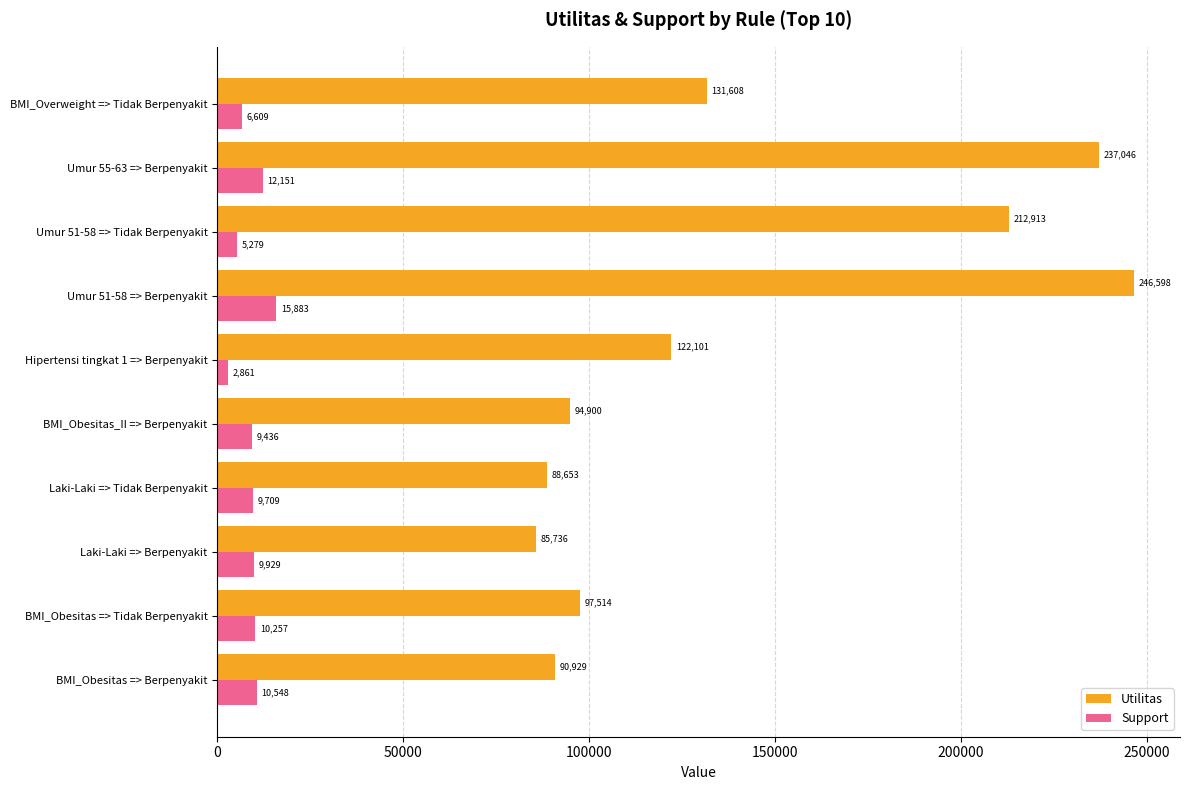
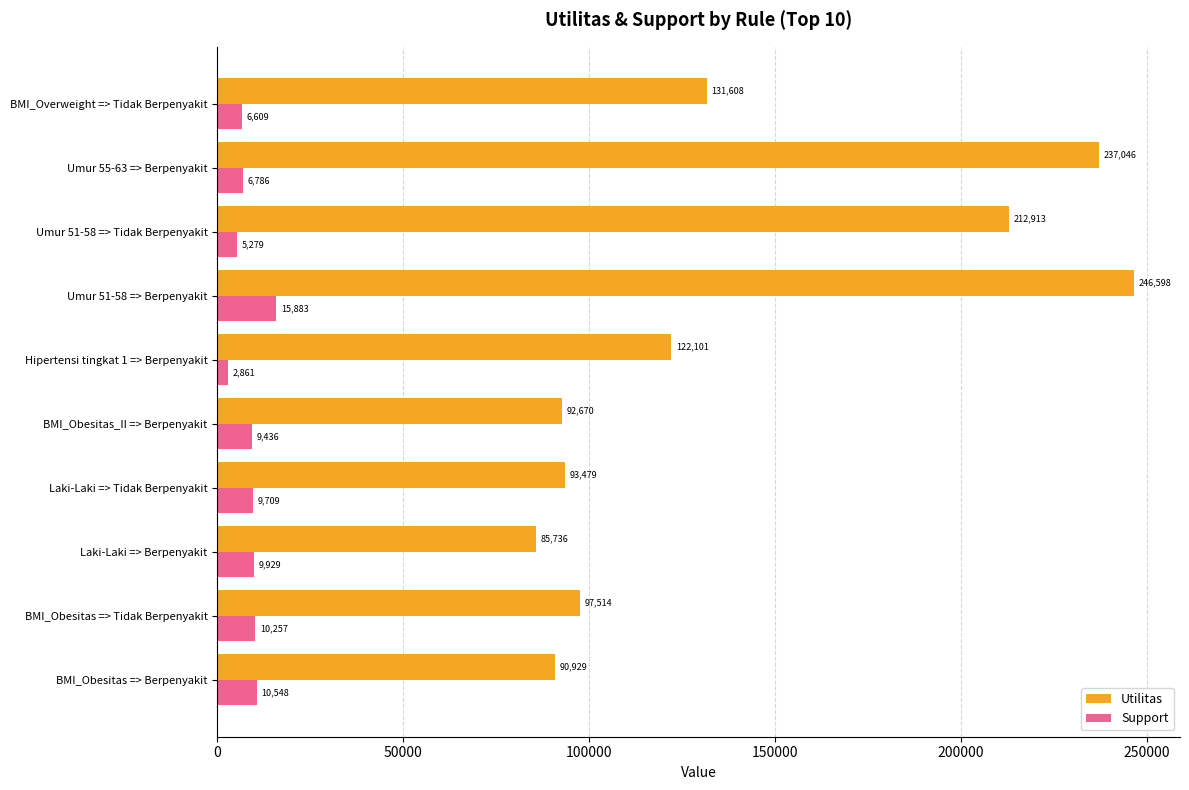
Support, Umur 55-63 => Berpenyakit: 12,151 -> 6,786
Utilitas, BMI_Obesitas_II => Berpenyakit: 94,900 -> 92,670
Utilitas, Laki-Laki => Tidak Berpenyakit: 88,653 -> 93,479
